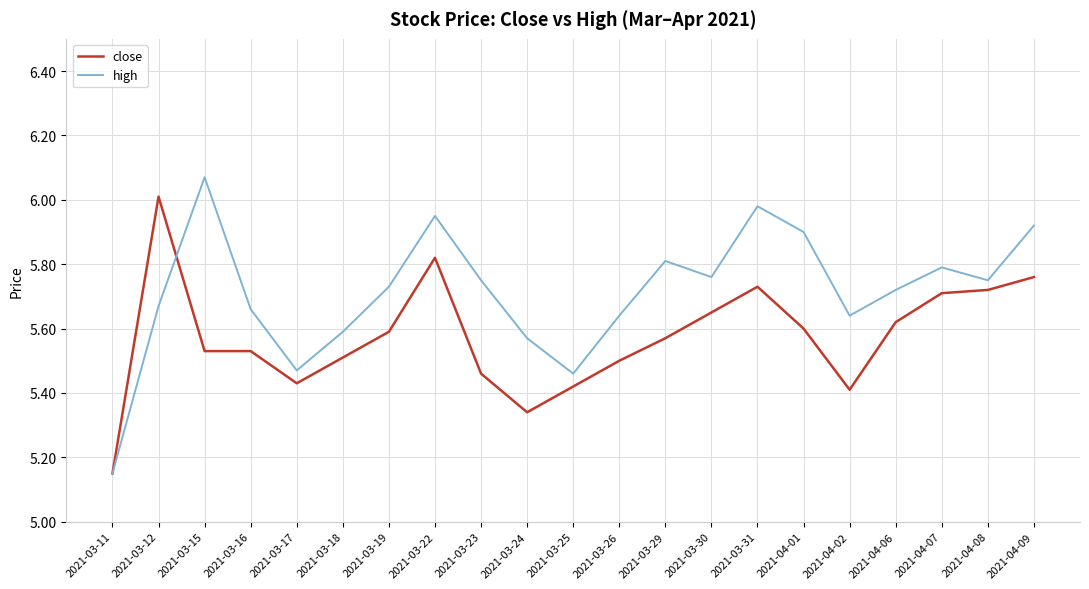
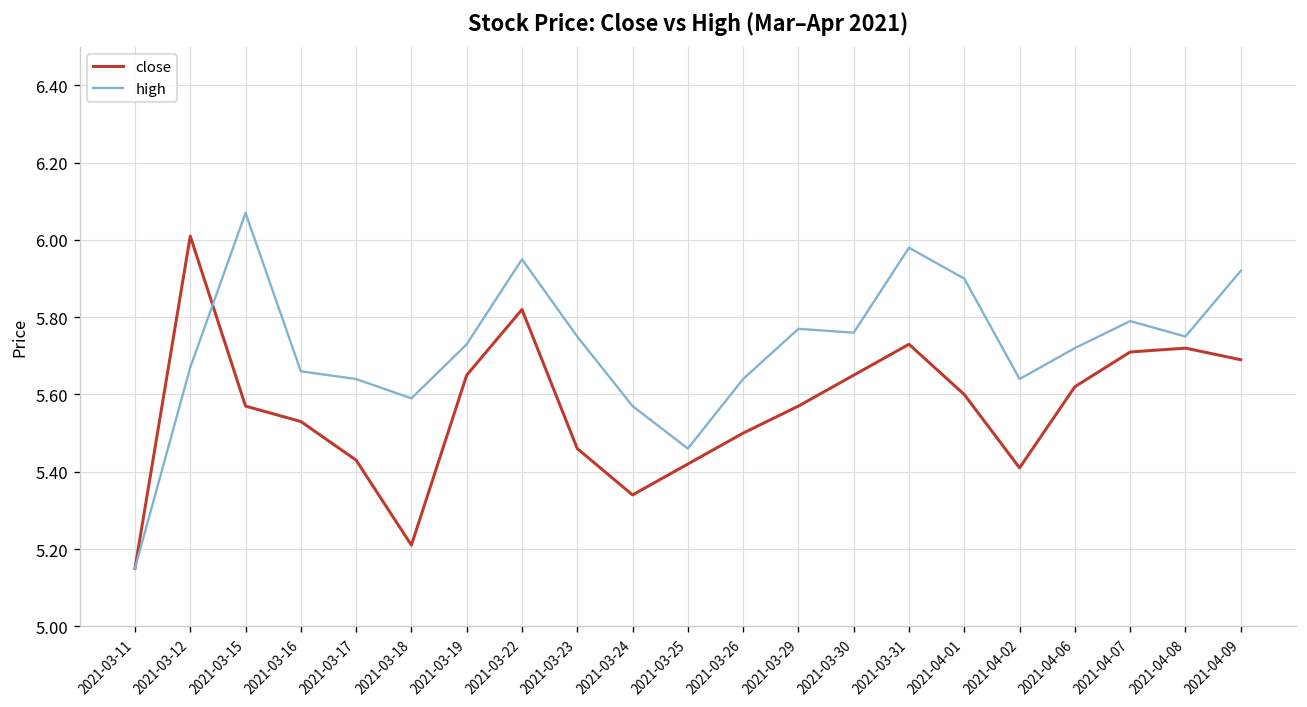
close, 2021-03-15: 5.53 -> 5.57
high, 2021-03-17: 5.47 -> 5.64
close, 2021-03-18: 5.51 -> 5.21
close, 2021-03-19: 5.59 -> 5.65
high, 2021-03-29: 5.81 -> 5.77
close, 2021-04-09: 5.76 -> 5.69
